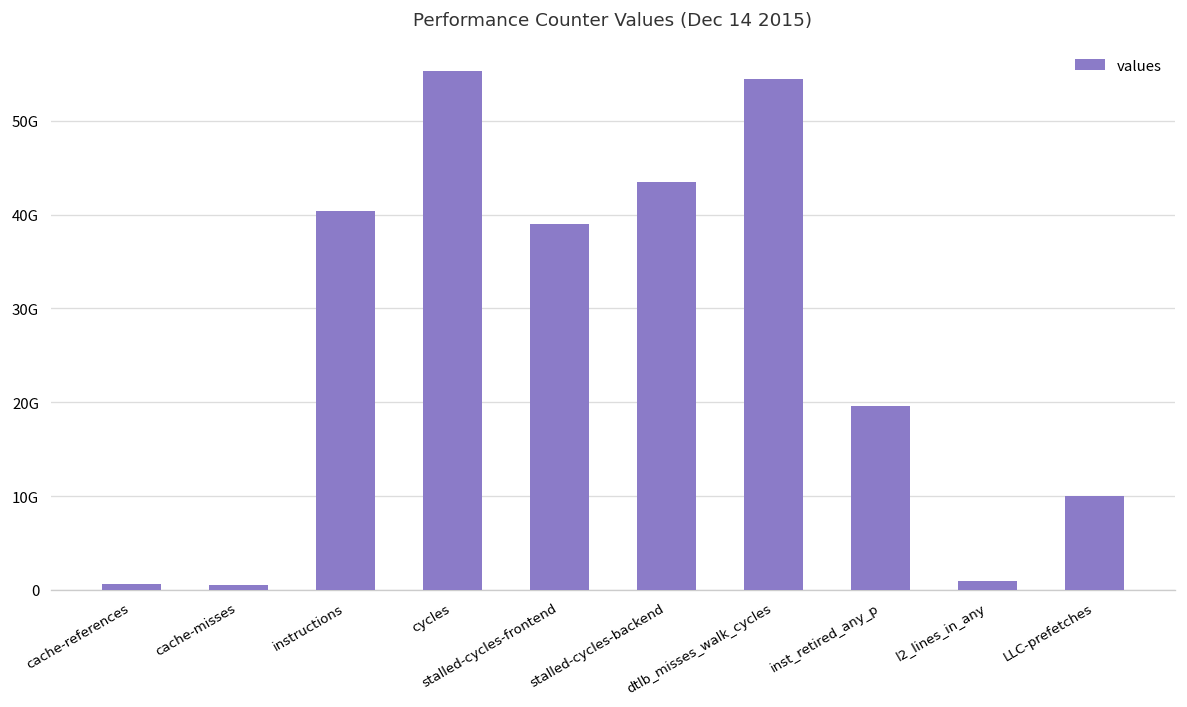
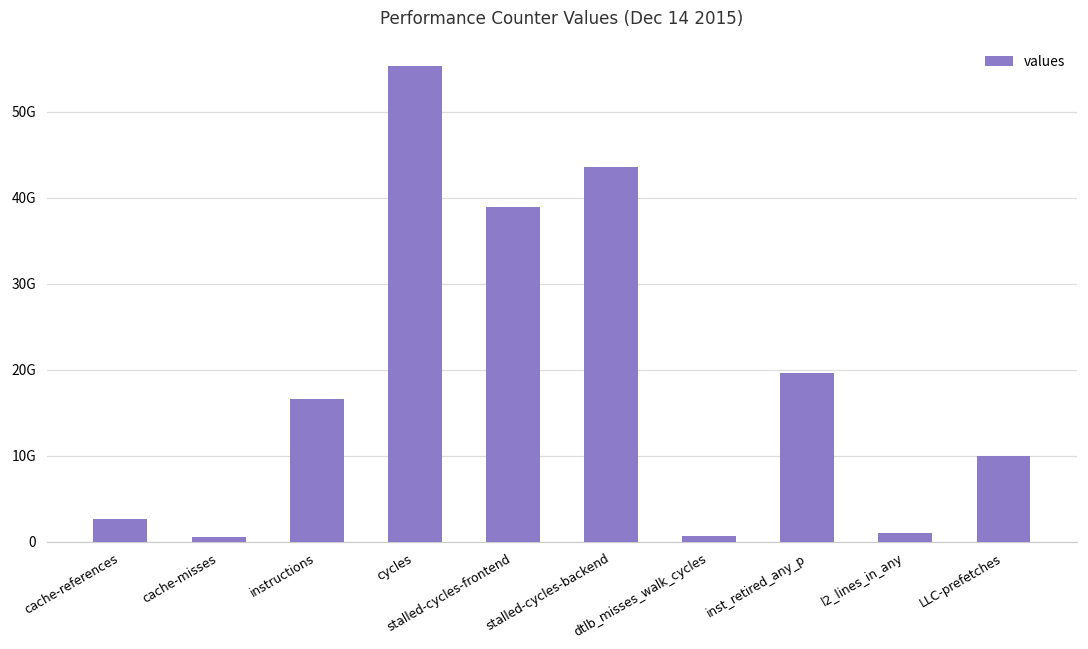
cache-references: 1000000000 -> 3000000000
instructions: 40000000000 -> 17000000000
dtlb_misses_walk_cycles: 55000000000 -> 1000000000
